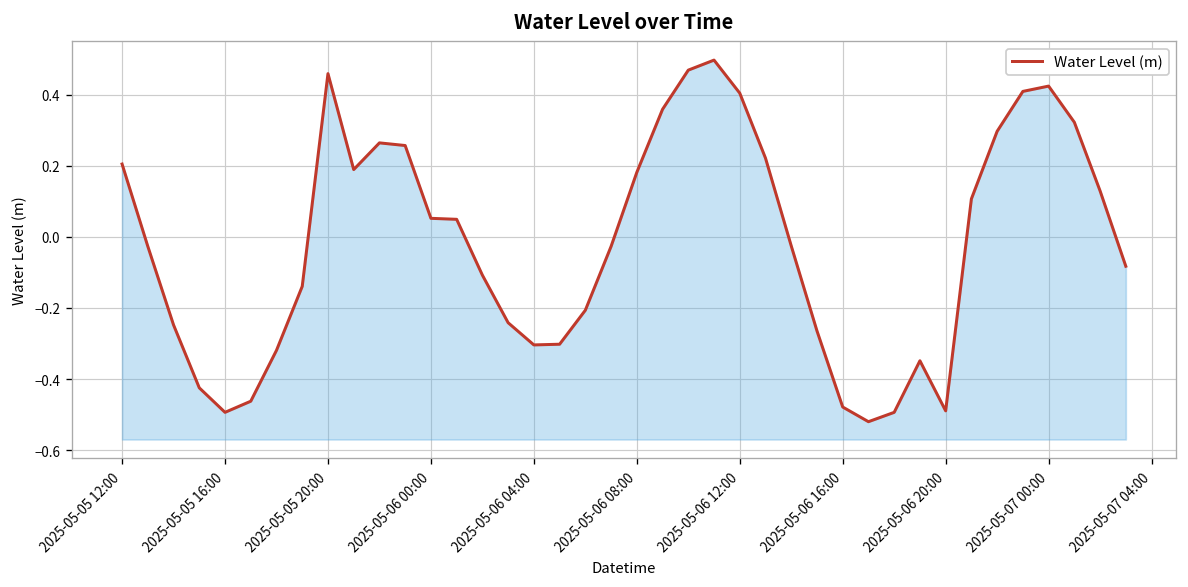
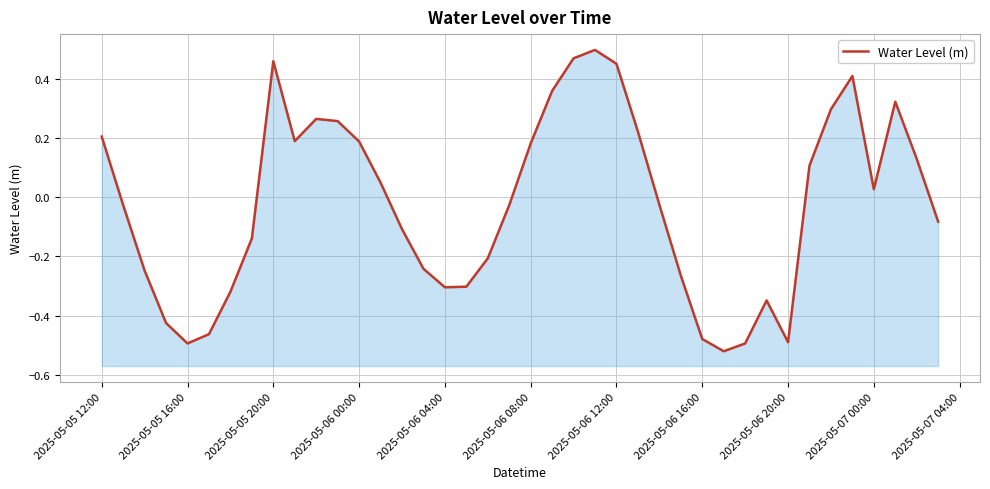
2025-05-06 00:00: 0.05 -> 0.19
2025-05-06 12:00: 0.40 -> 0.45
2025-05-07 00:00: 0.42 -> 0.03
